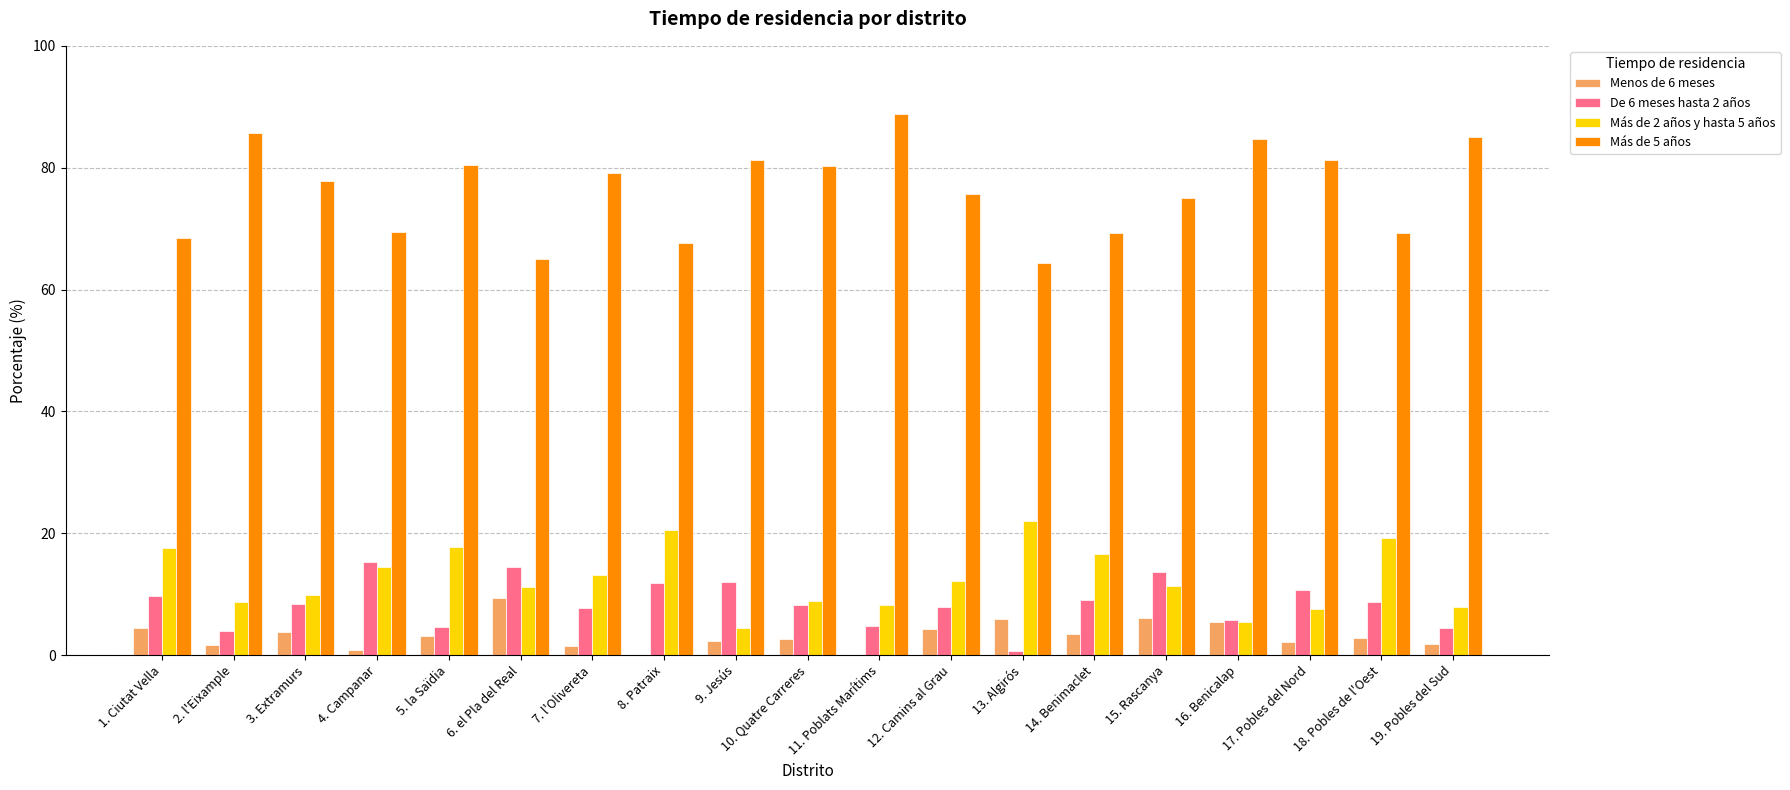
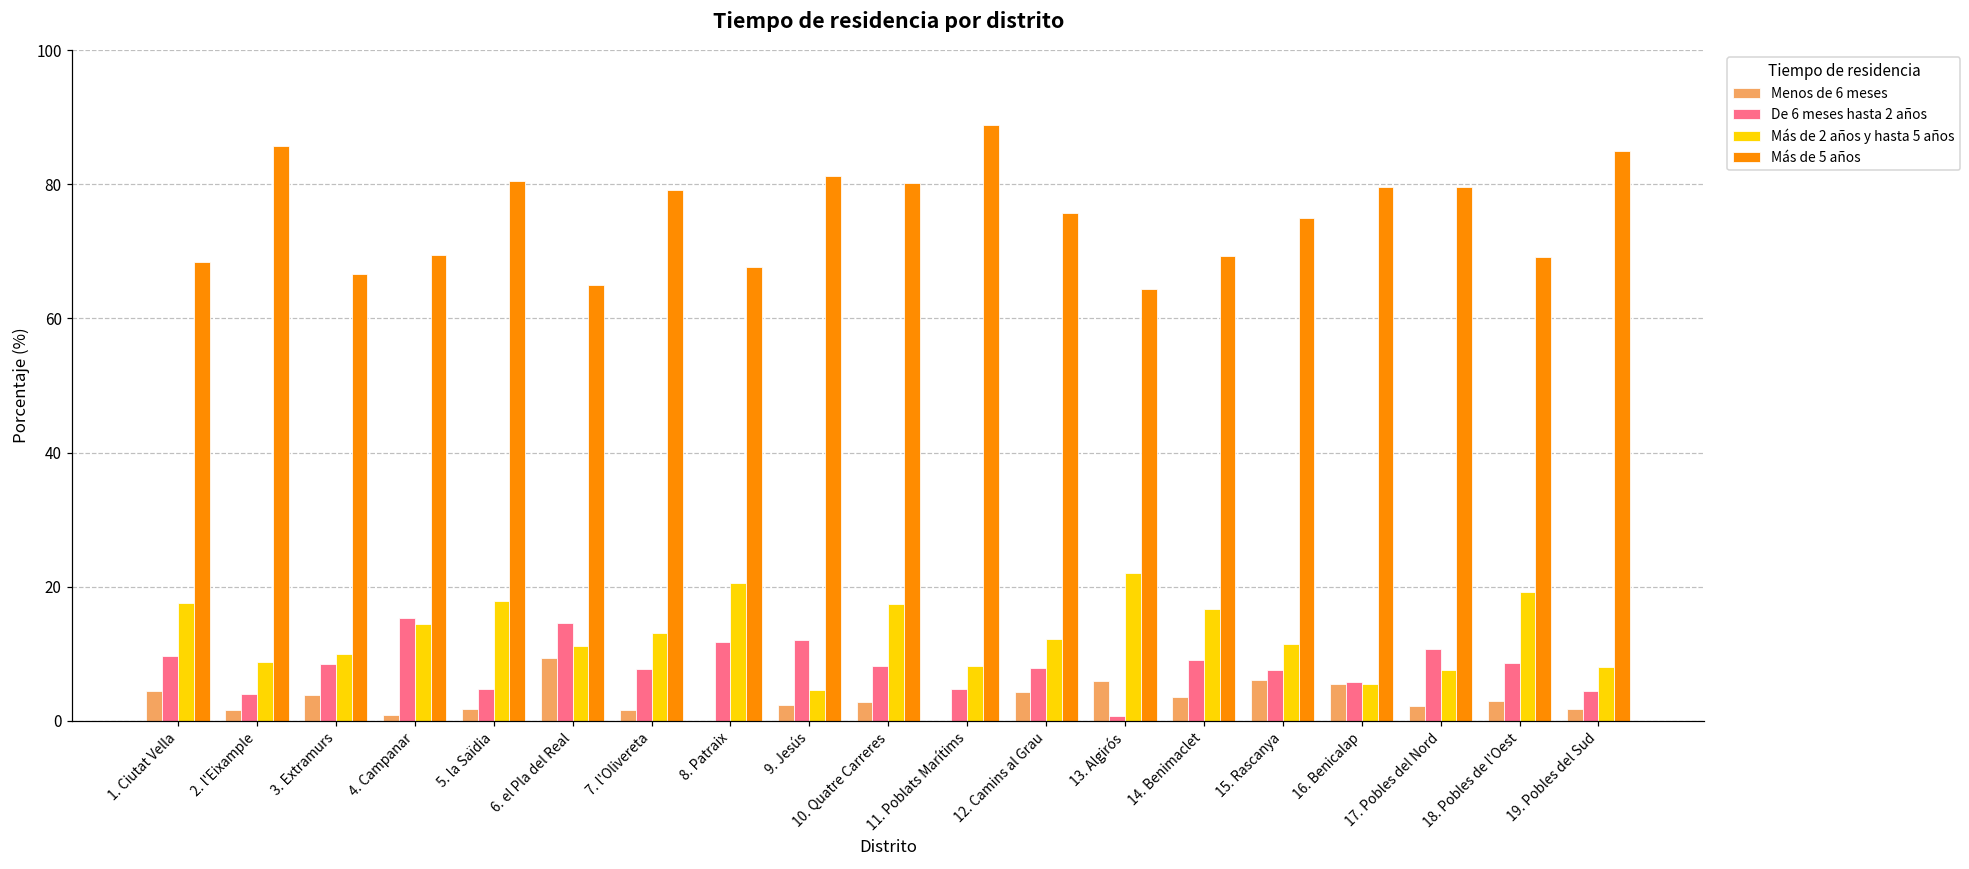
Más de 5 años, 3. Extramurs: 78 -> 67
Menos de 6 meses, 5. la Saïdia: 3 -> 2
Más de 2 años y hasta 5 años, 10. Quatre Carreres: 9 -> 17
De 6 meses hasta 2 años, 15. Rascanya: 14 -> 8
Más de 5 años, 16. Benicalap: 85 -> 80
Más de 5 años, 17. Pobles del Nord: 81 -> 80
